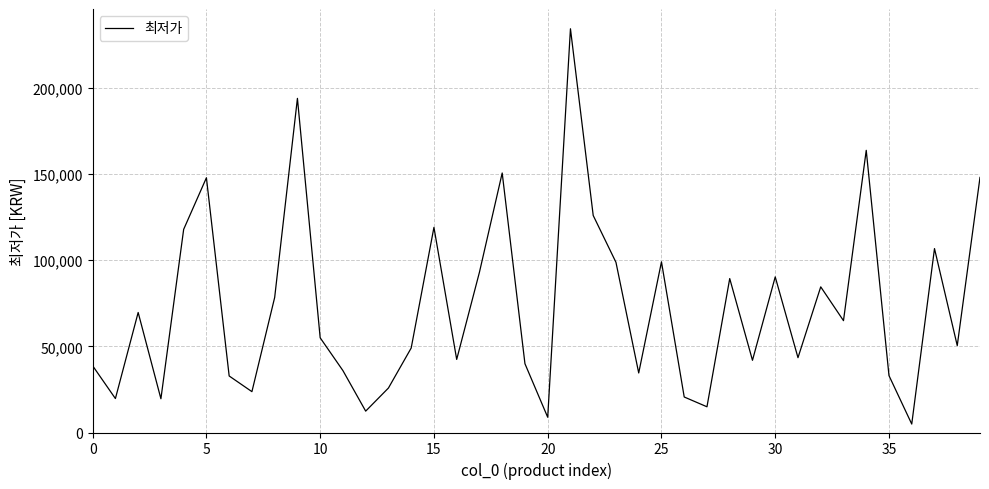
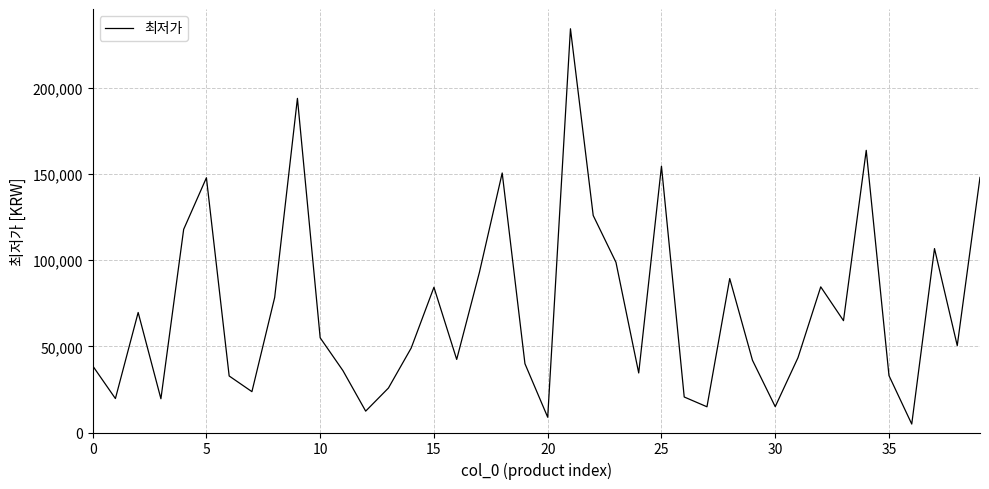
15: 119,000 -> 84,000
25: 99,000 -> 154,000
30: 90,000 -> 15,000
